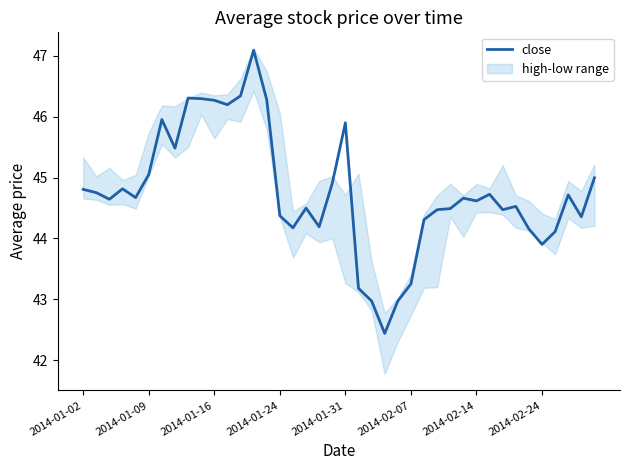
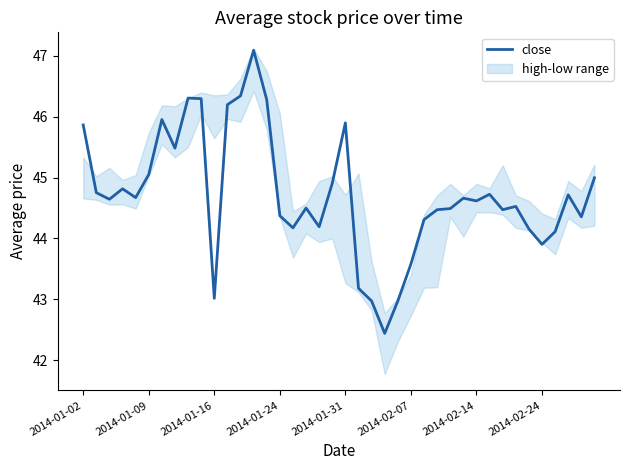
close, 2014-01-02: 44.8 -> 45.9
close, 2014-01-16: 46.3 -> 43.0
close, 2014-02-07: 43.3 -> 43.6
